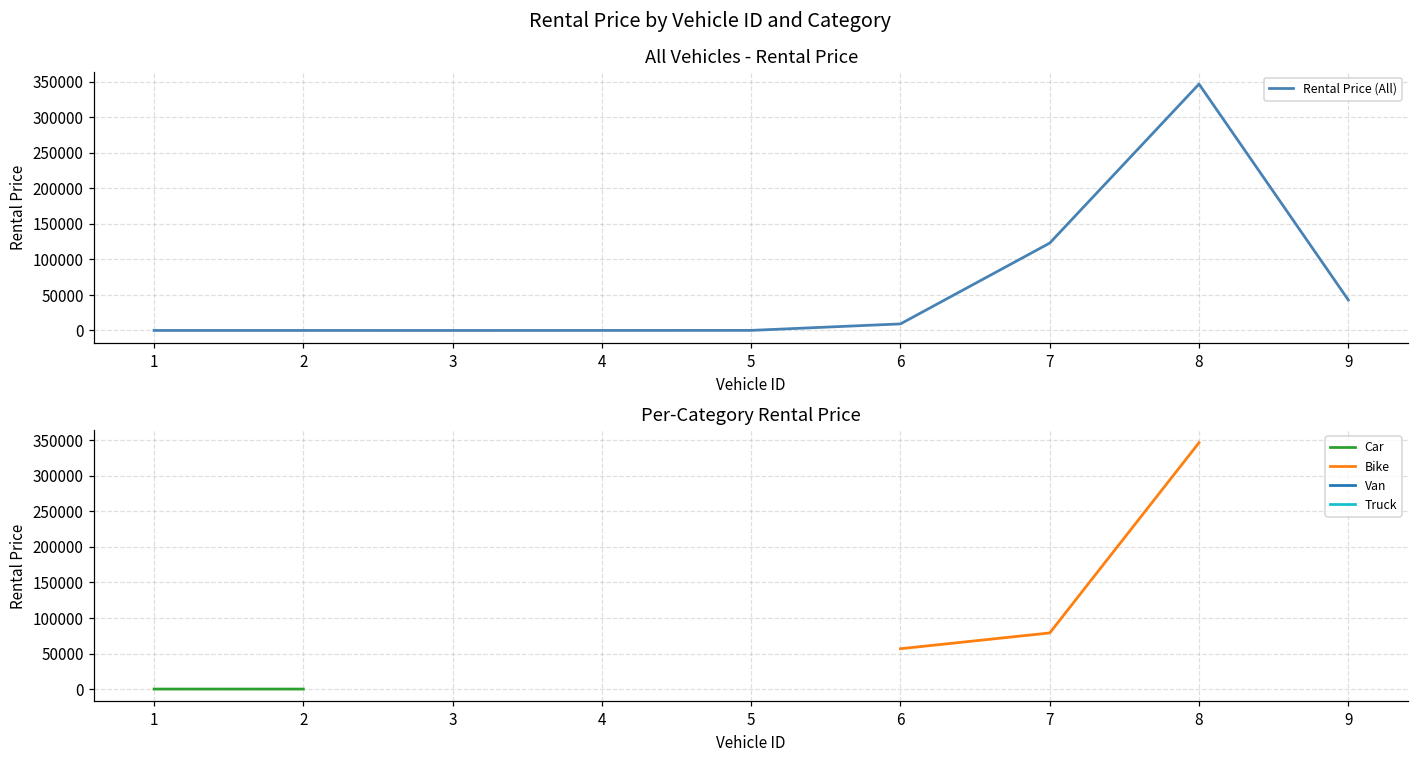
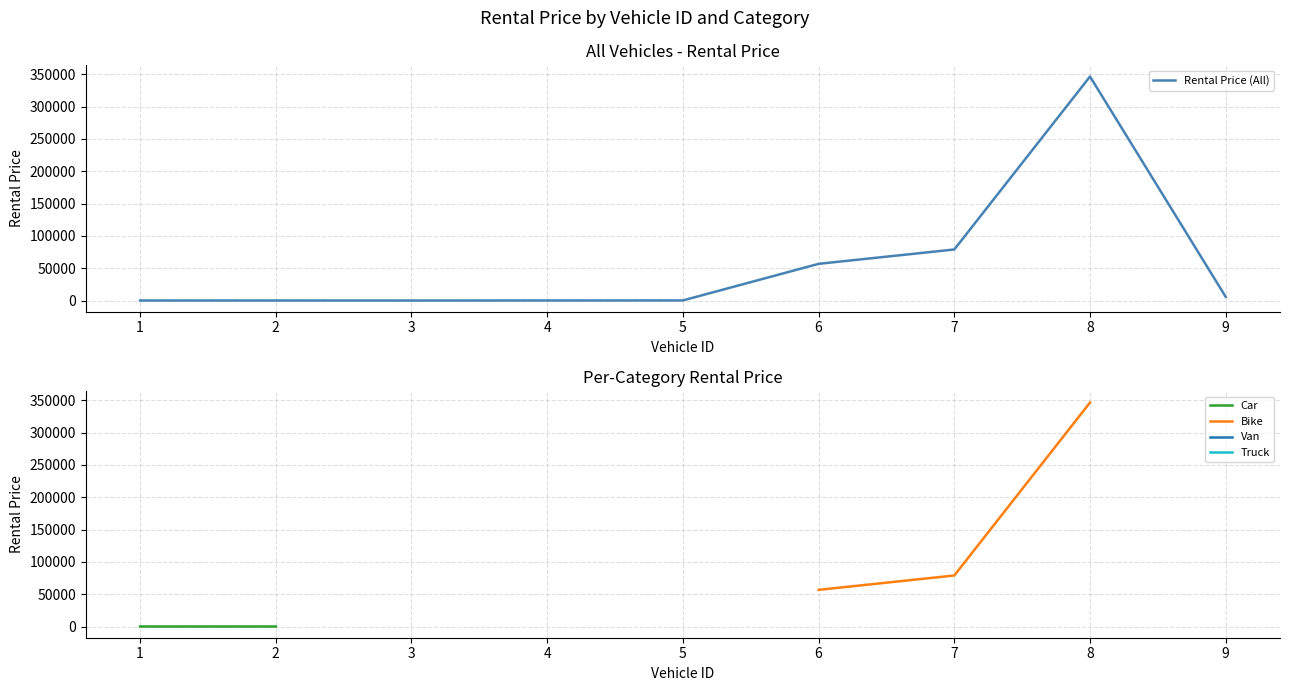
All Vehicles - Rental Price, 6: 10000 -> 60000
All Vehicles - Rental Price, 7: 120000 -> 80000
All Vehicles - Rental Price, 9: 40000 -> 10000
